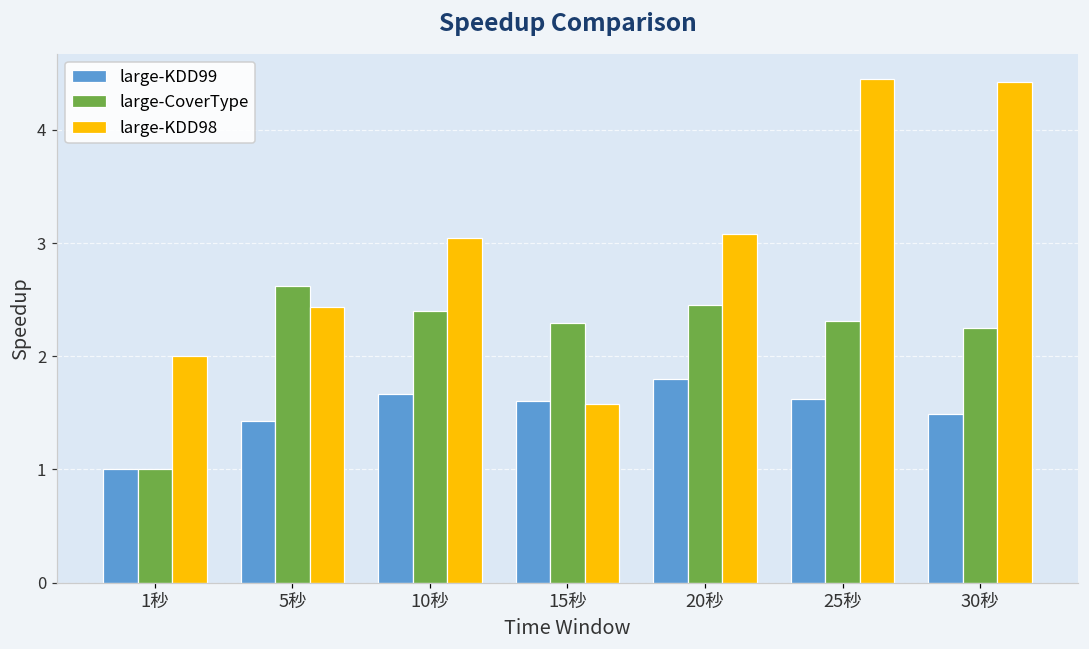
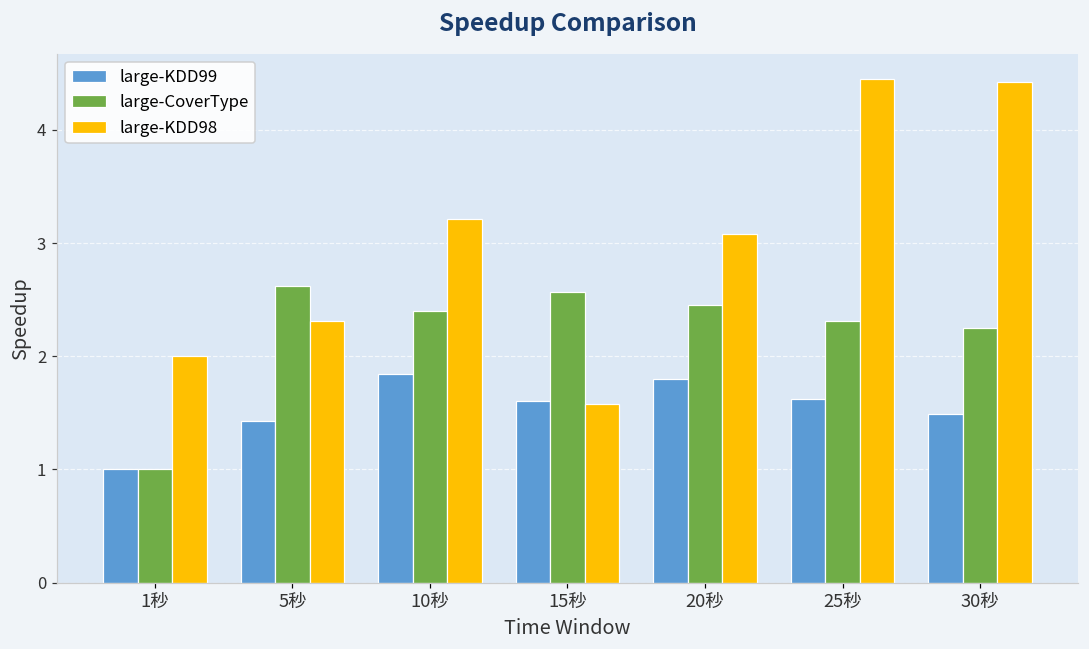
large-KDD98, 5秒: 2.44 -> 2.31
large-KDD99, 10秒: 1.66 -> 1.84
large-KDD98, 10秒: 3.04 -> 3.21
large-CoverType, 15秒: 2.29 -> 2.57
